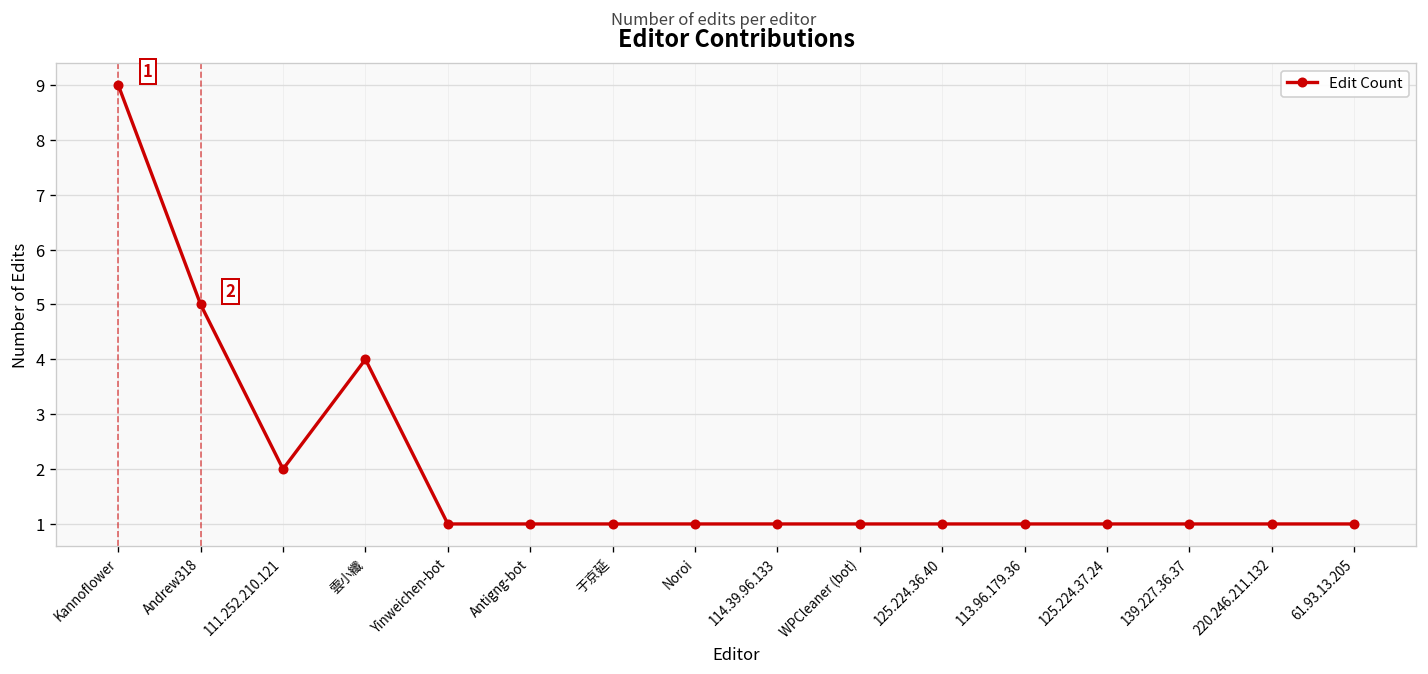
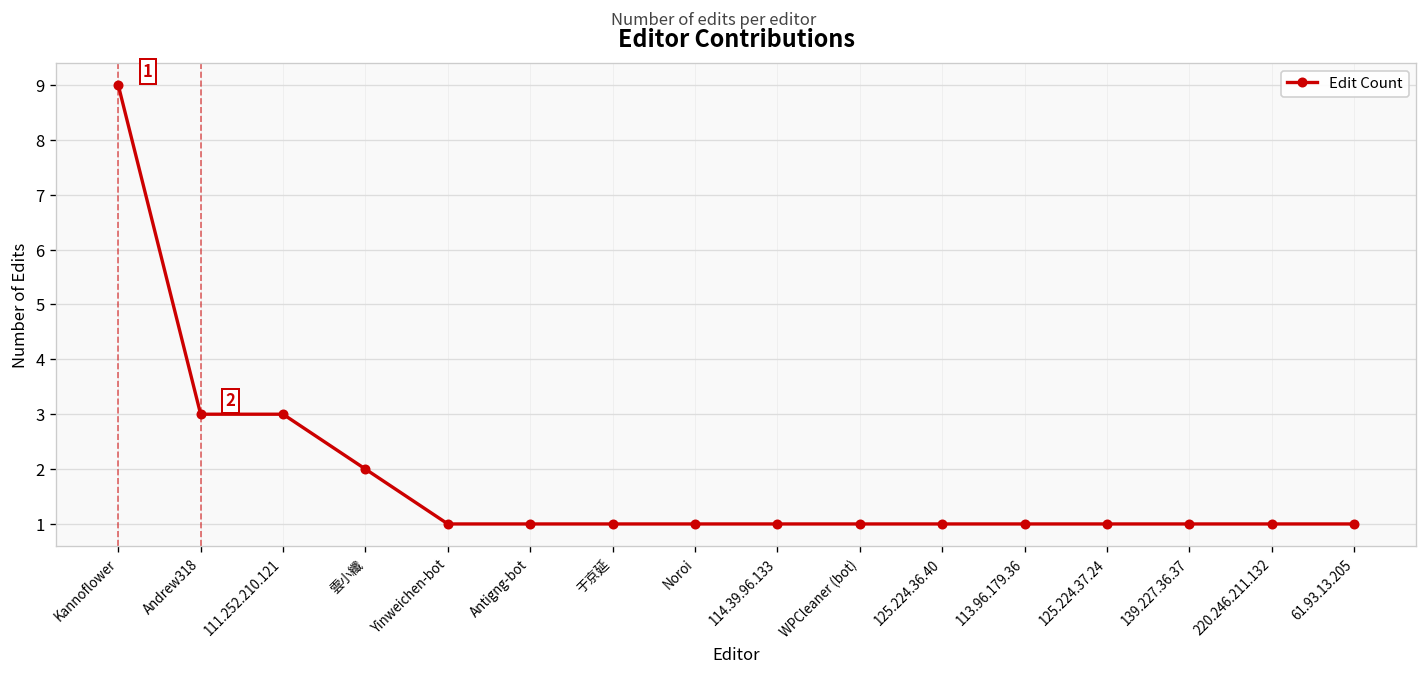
Andrew318: 5 -> 3
111.252.210.121: 2 -> 3
雲小纖: 4 -> 2
